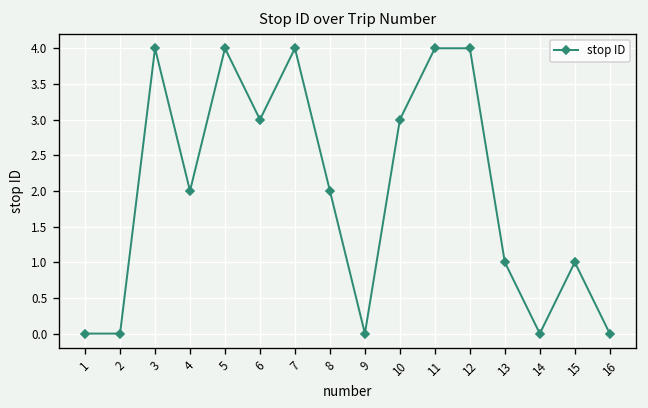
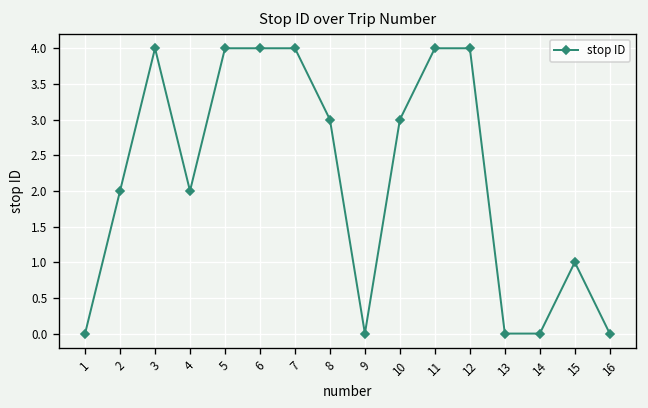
2: 0 -> 2
6: 3 -> 4
8: 2 -> 3
13: 1 -> 0
